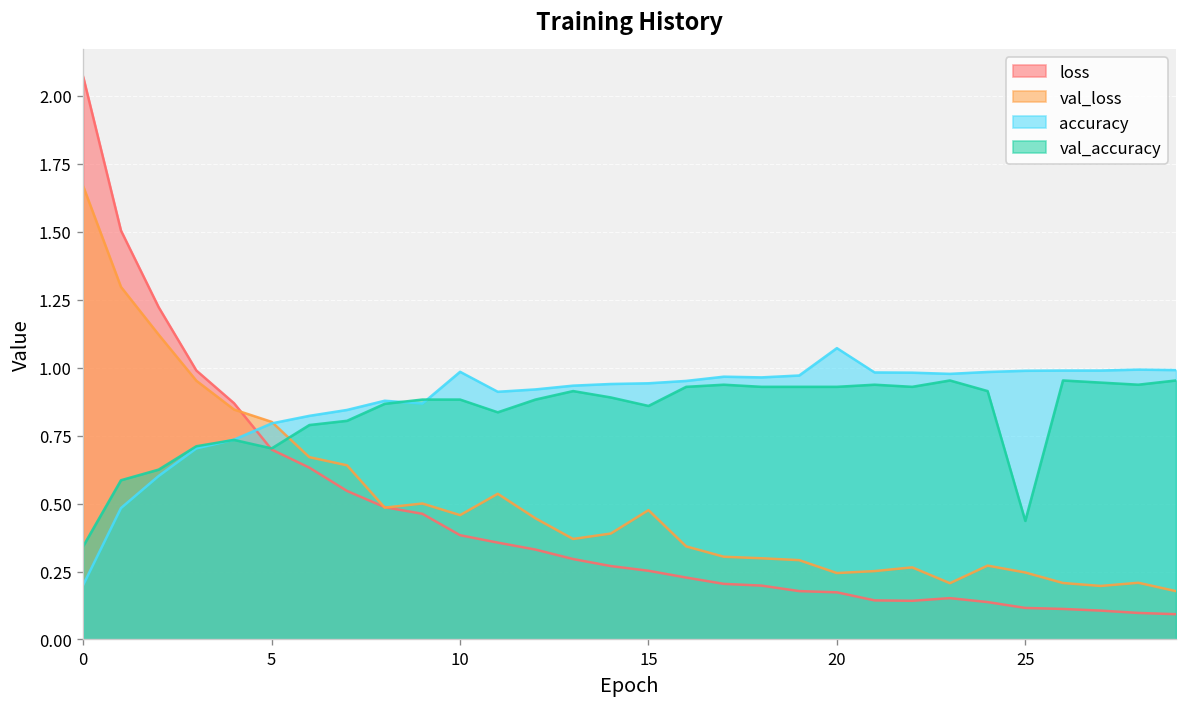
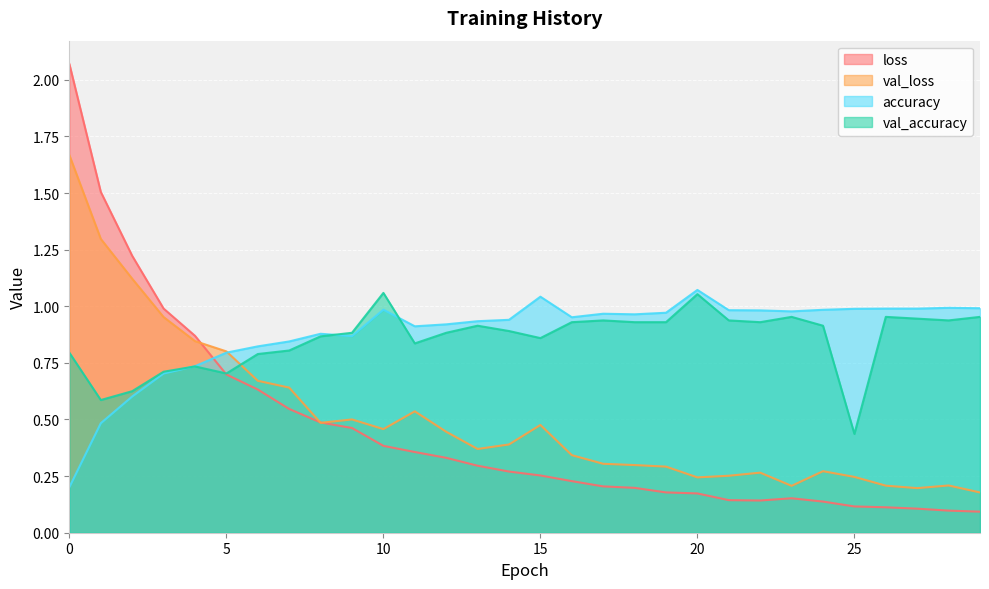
val_accuracy, 0: 0.34 -> 0.79
val_accuracy, 10: 0.88 -> 1.06
accuracy, 15: 0.94 -> 1.04
val_accuracy, 20: 0.93 -> 1.05
